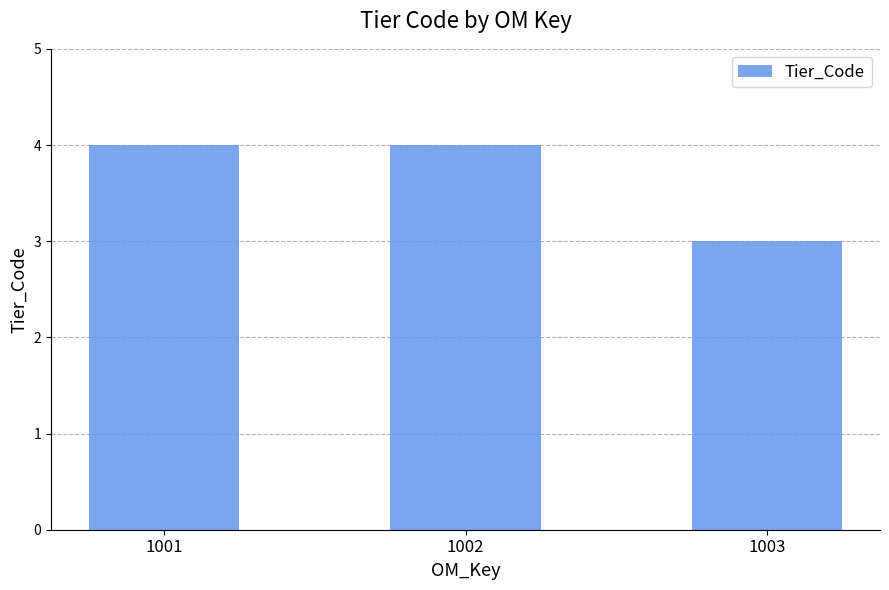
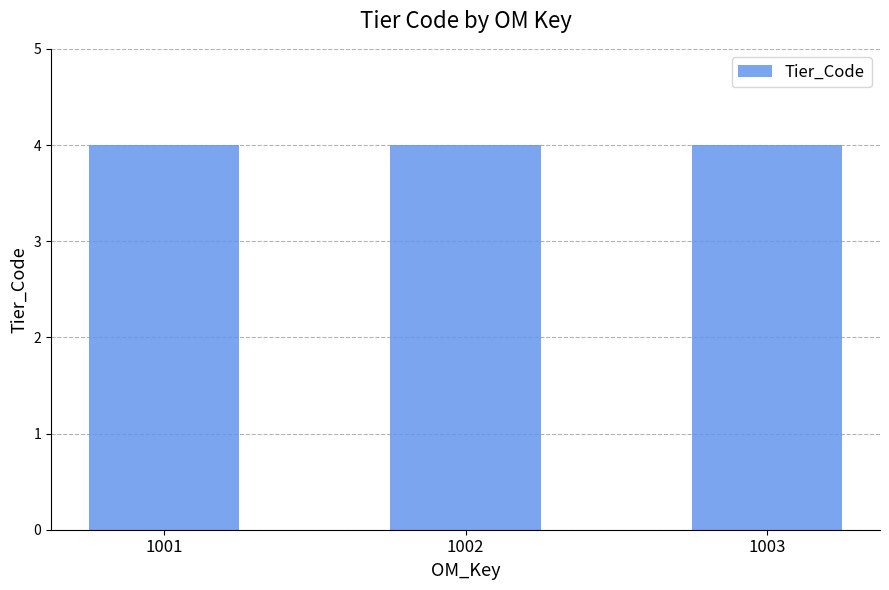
1003: 3 -> 4
